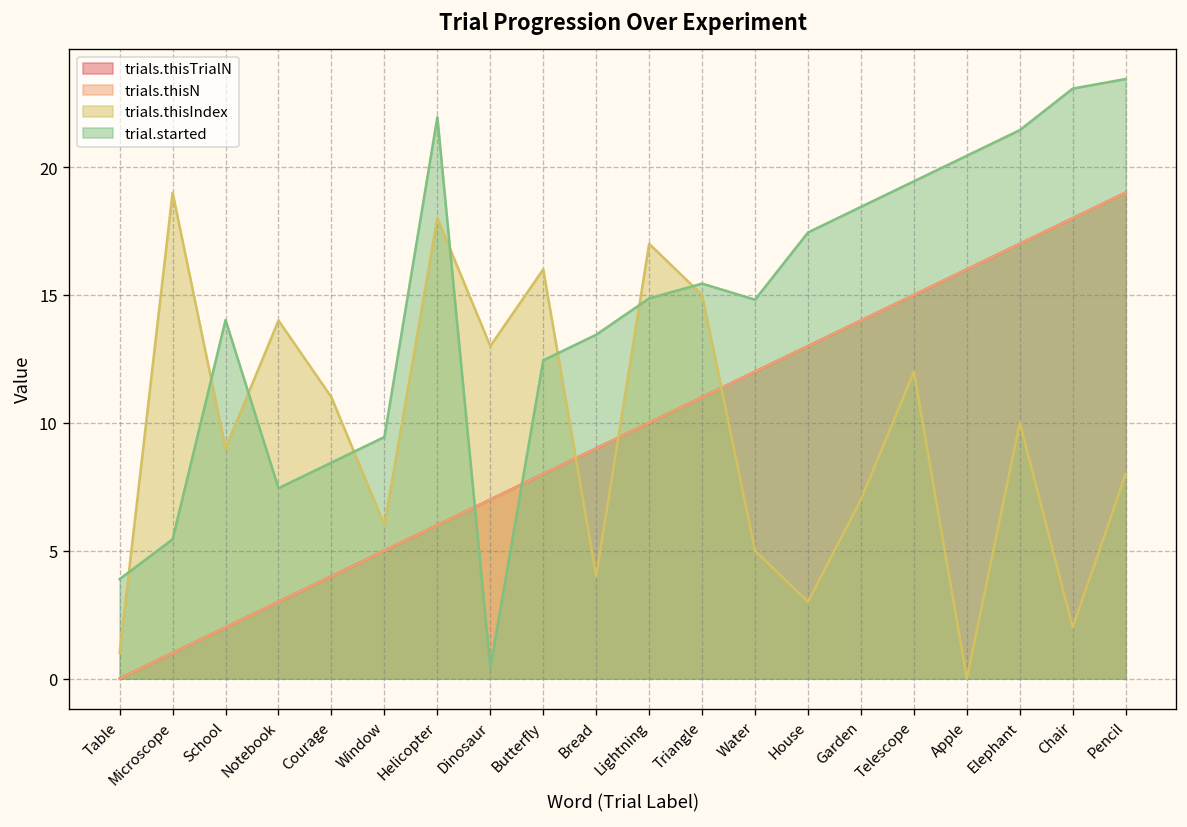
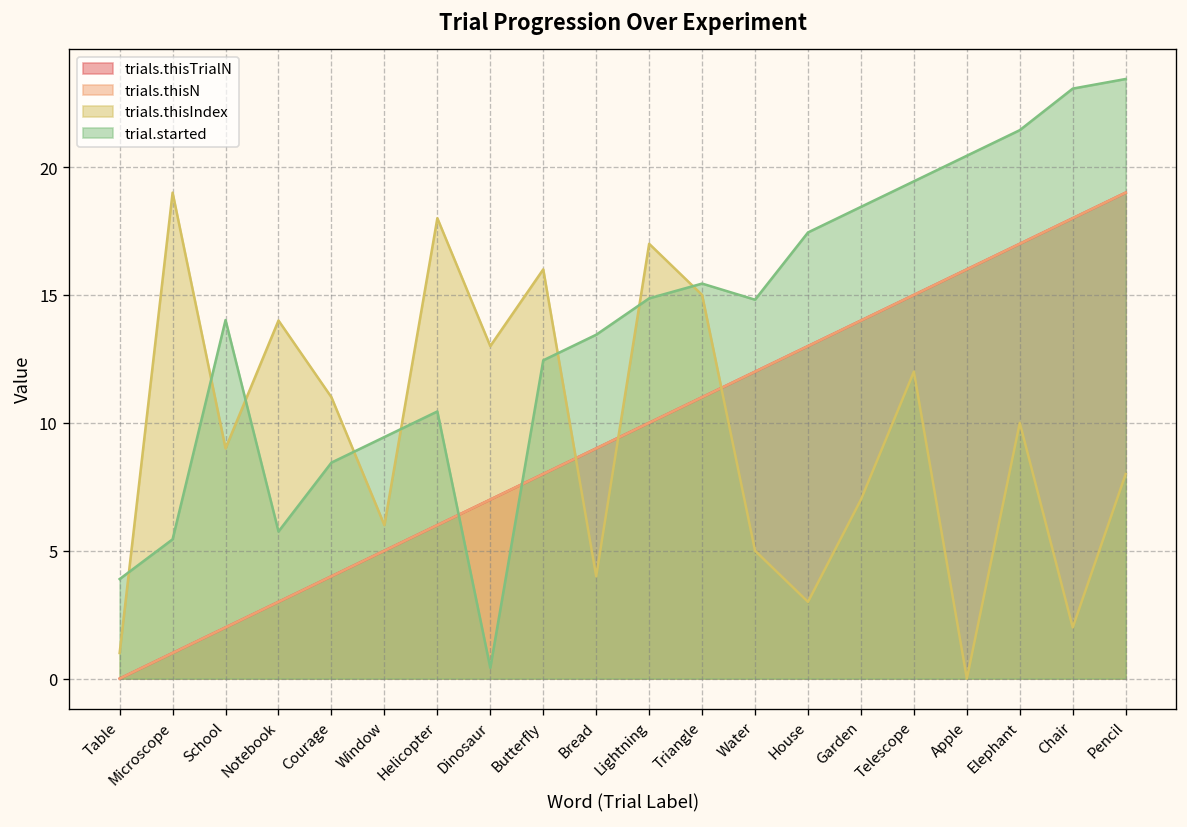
trial.started, Notebook: 7.4 -> 5.8
trial.started, Helicopter: 21.9 -> 10.4
